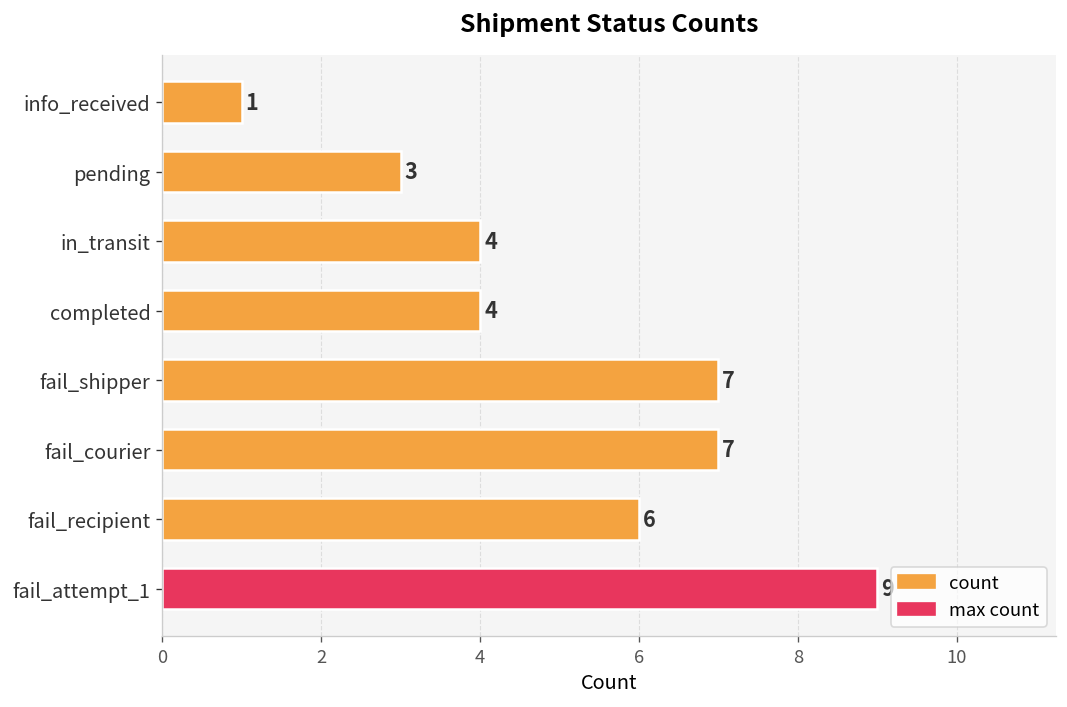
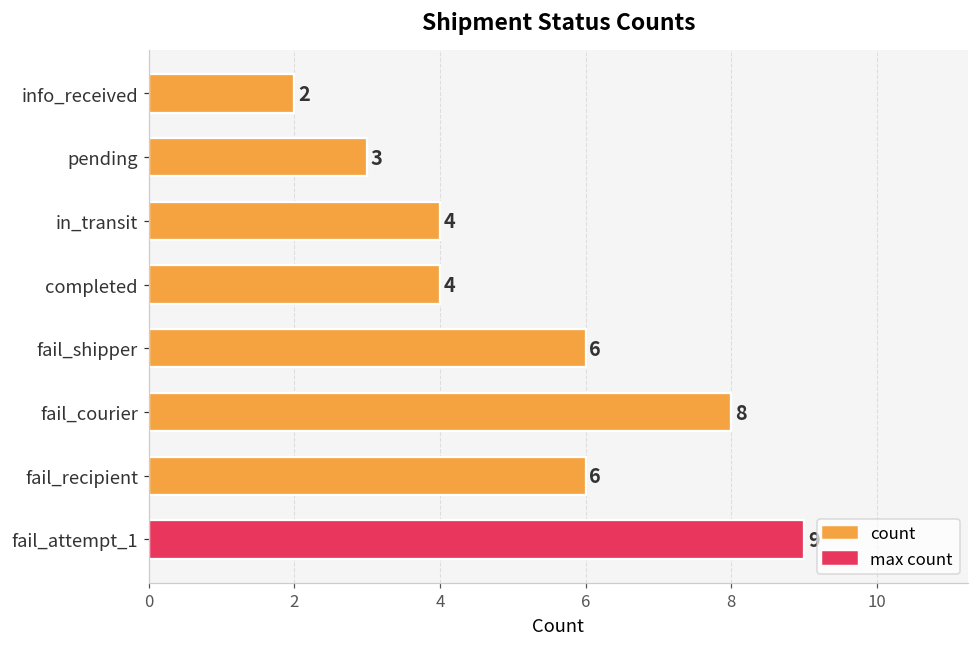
info_received: 1 -> 2
fail_shipper: 7 -> 6
fail_courier: 7 -> 8
